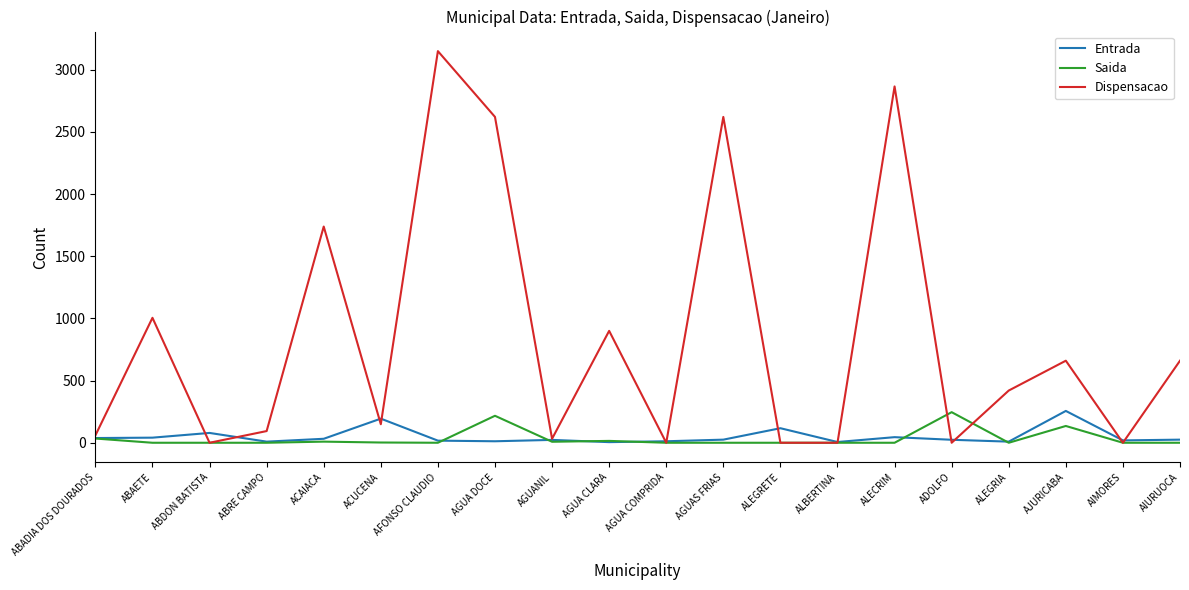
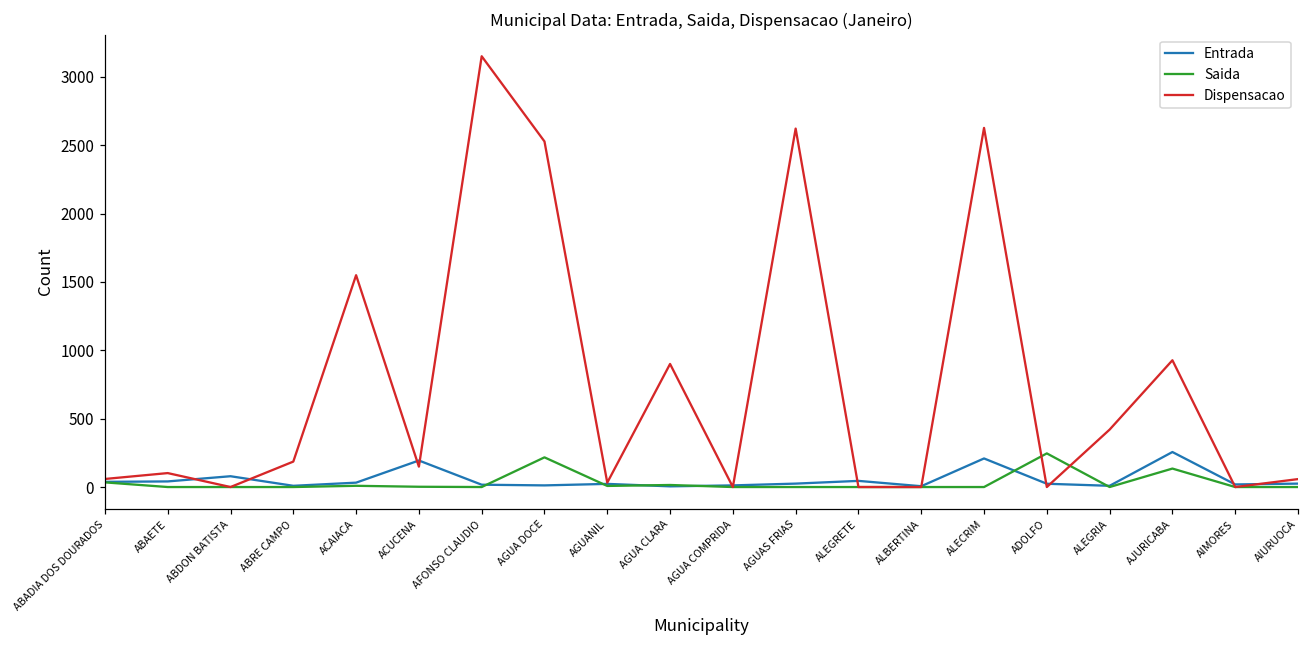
Dispensacao, ABAETE: 1010 -> 100
Dispensacao, ABRE CAMPO: 90 -> 190
Dispensacao, ACAIACA: 1740 -> 1550
Dispensacao, AGUA DOCE: 2620 -> 2530
Entrada, ALEGRETE: 120 -> 50
Entrada, ALECRIM: 50 -> 210
Dispensacao, ALECRIM: 2870 -> 2630
Dispensacao, AJURICABA: 660 -> 930
Dispensacao, AIURUOCA: 660 -> 60
